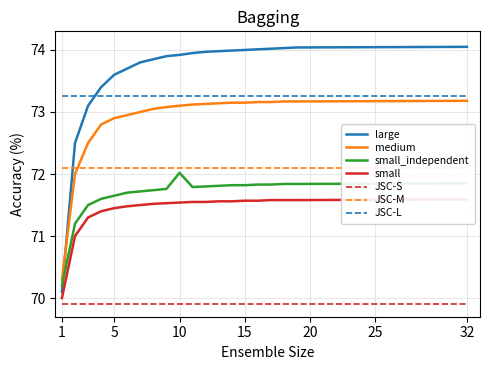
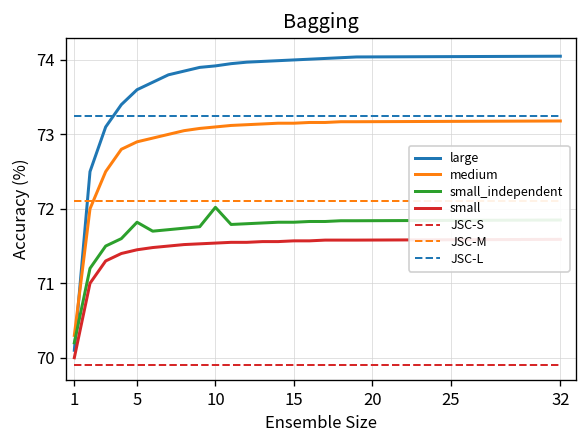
small_independent, 5: 71.7 -> 71.8
